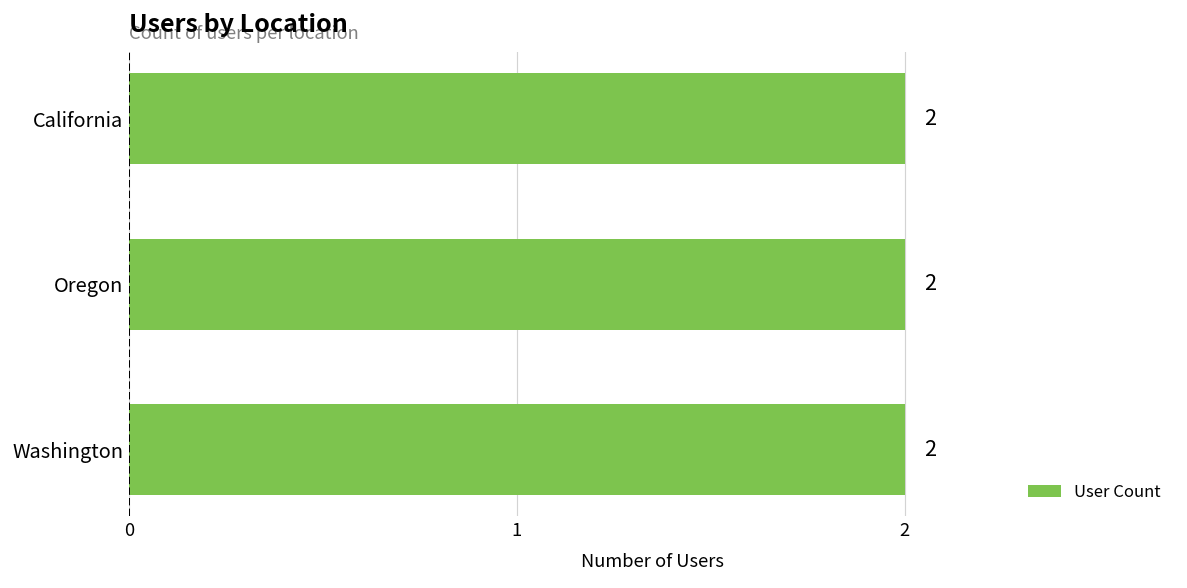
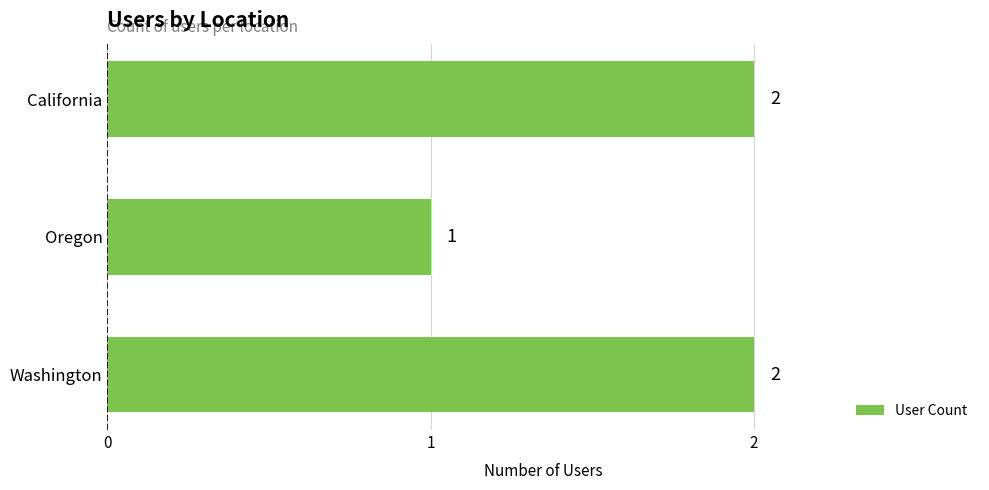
Oregon: 2 -> 1
